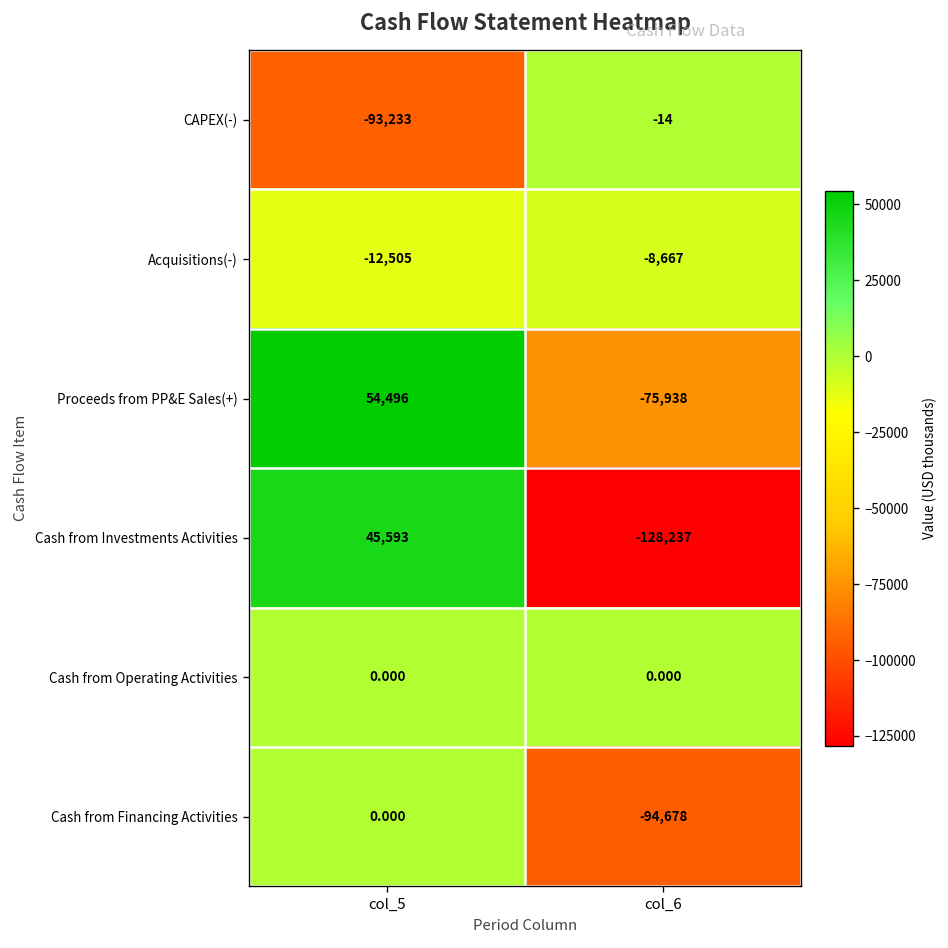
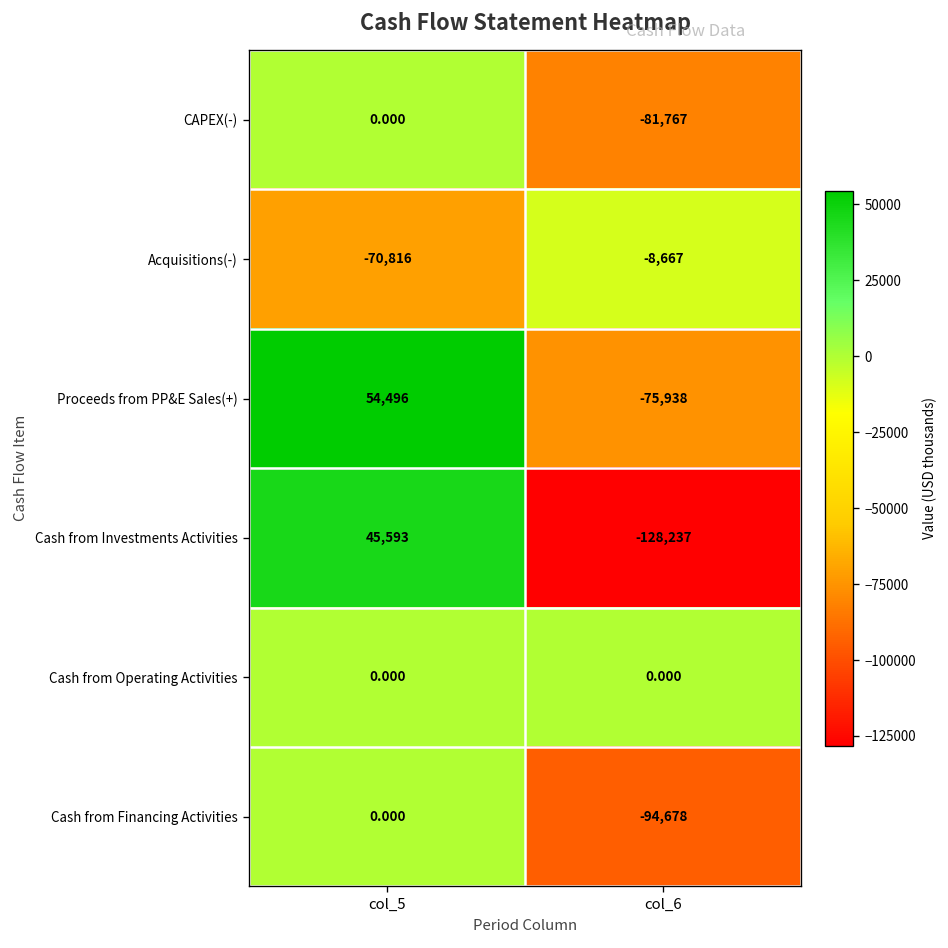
CAPEX(-), col_5: -93,233 -> 0.000
CAPEX(-), col_6: -14 -> -81,767
Acquisitions(-), col_5: -12,505 -> -70,816
